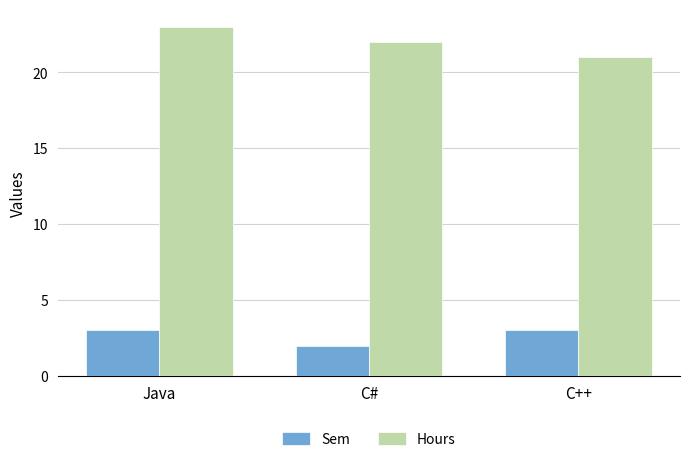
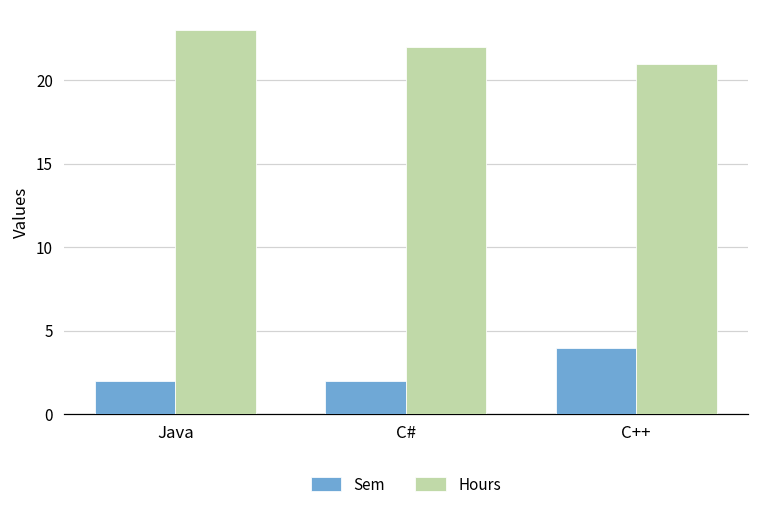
Sem, Java: 3 -> 2
Sem, C++: 3 -> 4
